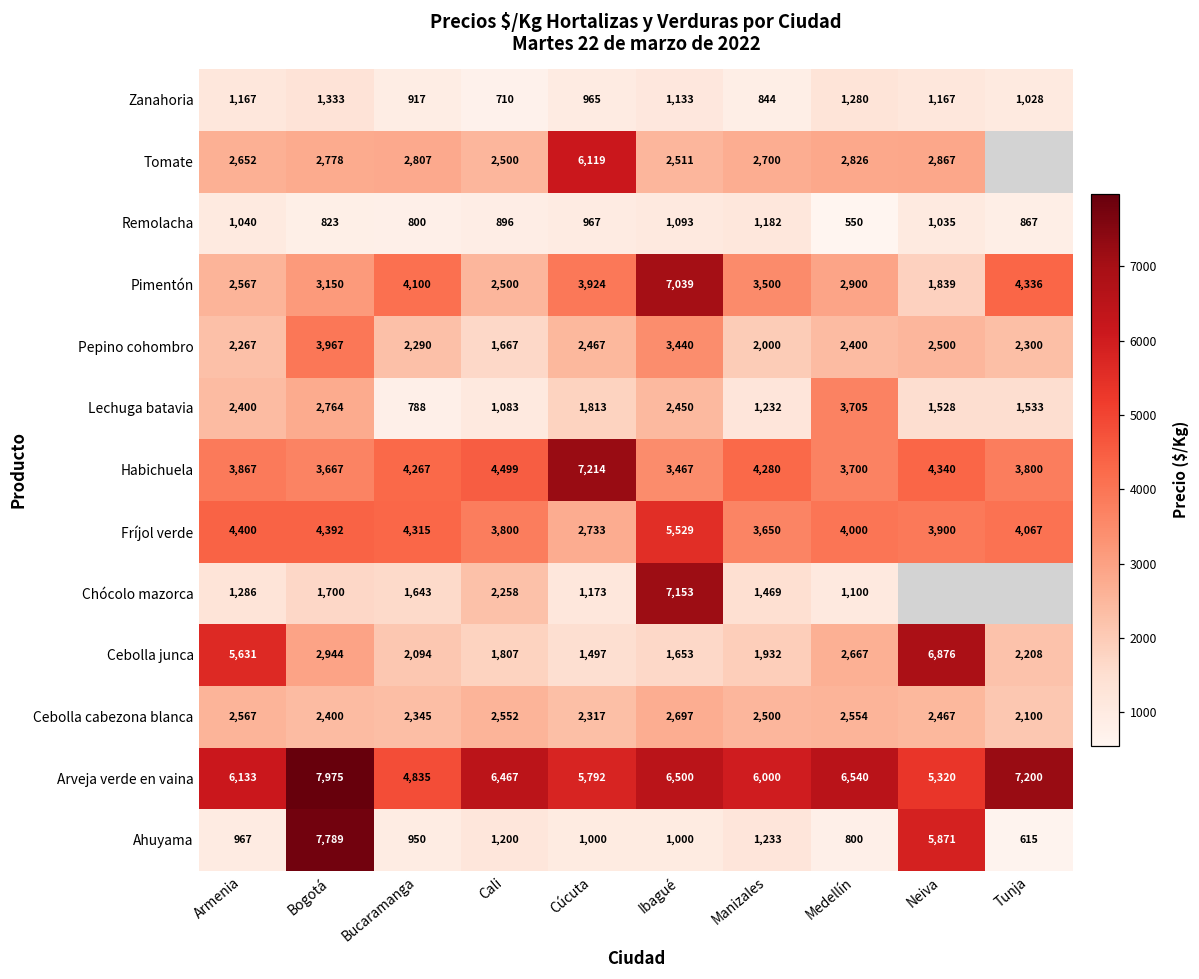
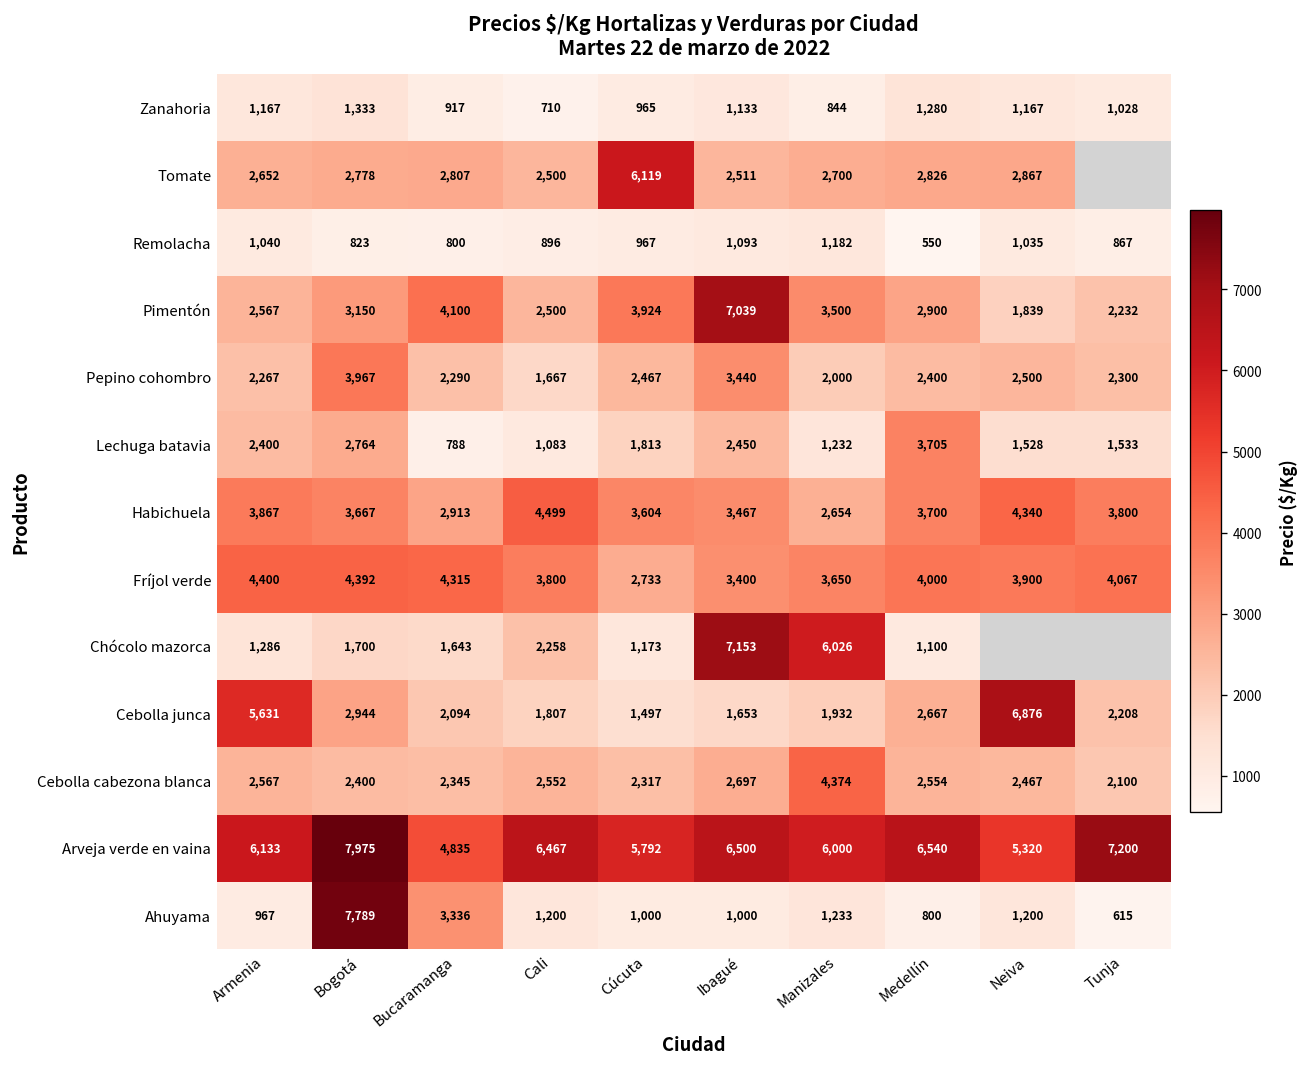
Pimentón, Tunja: 4,336 -> 2,232
Habichuela, Bucaramanga: 4,267 -> 2,913
Habichuela, Cúcuta: 7,214 -> 3,604
Habichuela, Manizales: 4,280 -> 2,654
Fríjol verde, Ibagué: 5,529 -> 3,400
Chócolo mazorca, Manizales: 1,469 -> 6,026
Cebolla cabezona blanca, Manizales: 2,500 -> 4,374
Ahuyama, Bucaramanga: 950 -> 3,336
Ahuyama, Neiva: 5,871 -> 1,200
